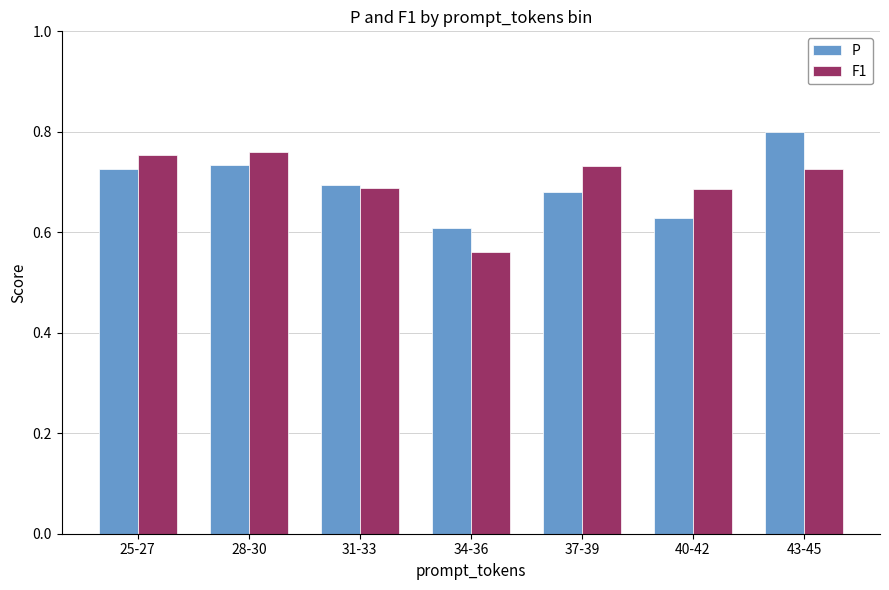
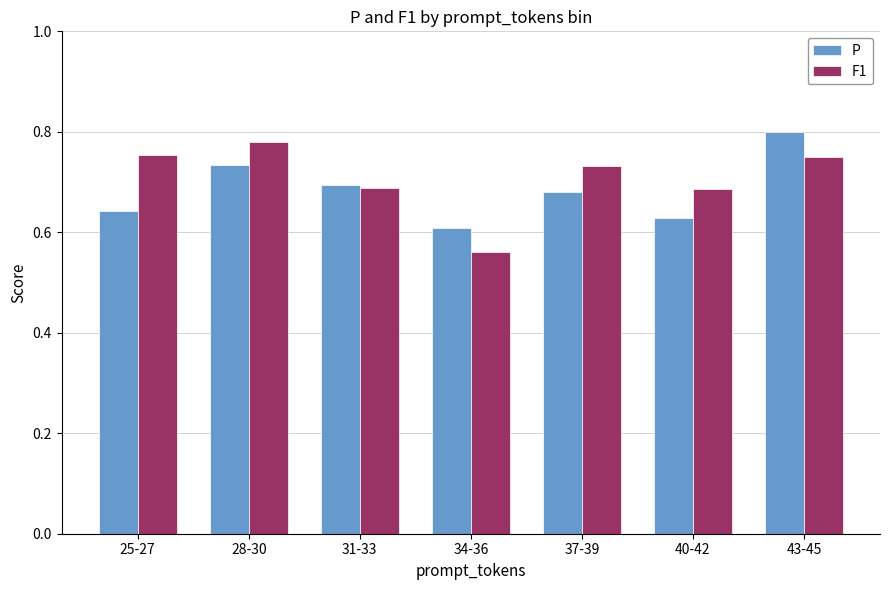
P, 25-27: 0.73 -> 0.64
F1, 28-30: 0.76 -> 0.78
F1, 43-45: 0.73 -> 0.75
